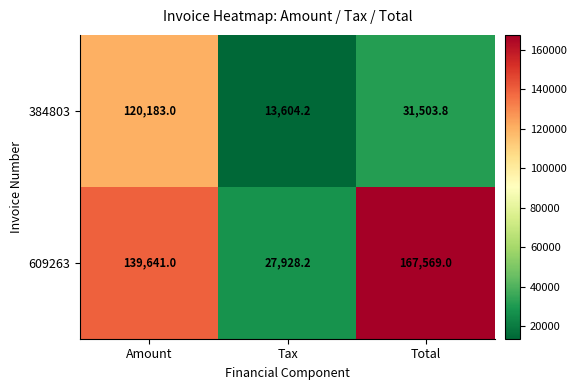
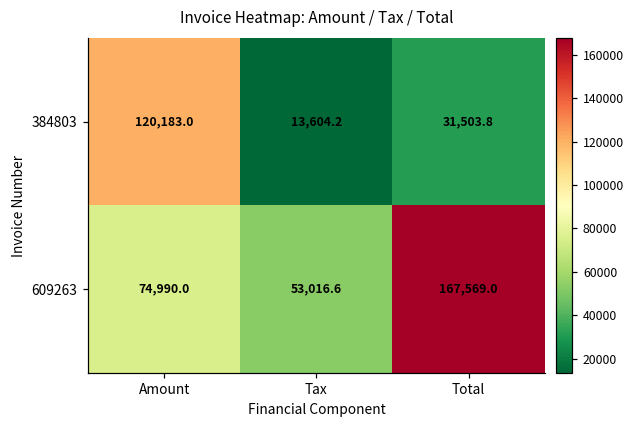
609263, Amount: 139,641.0 -> 74,990.0
609263, Tax: 27,928.2 -> 53,016.6
